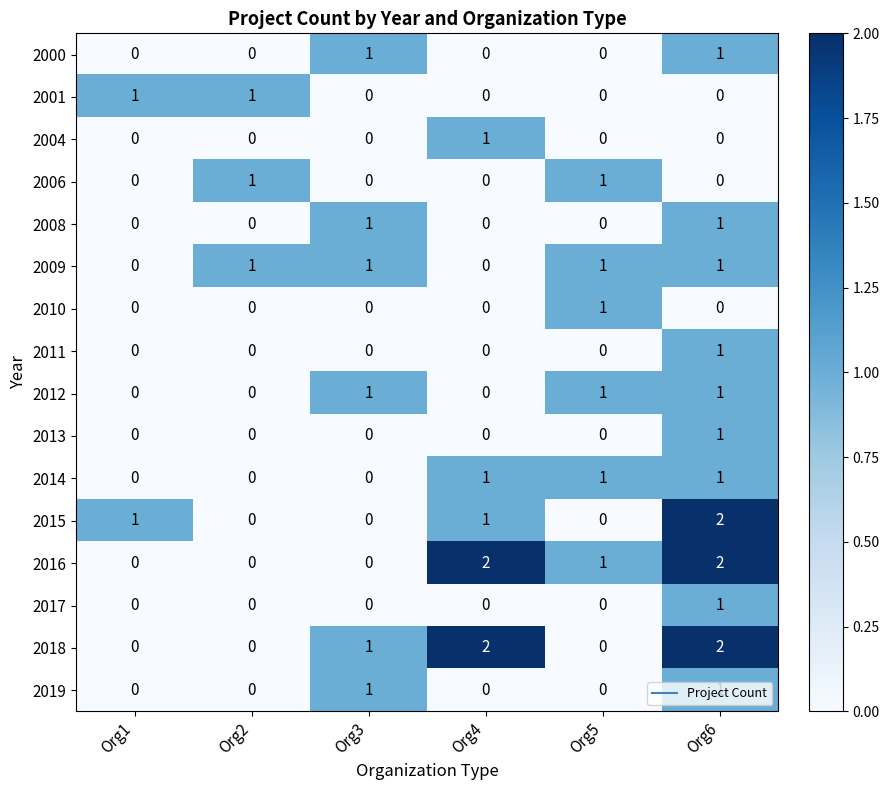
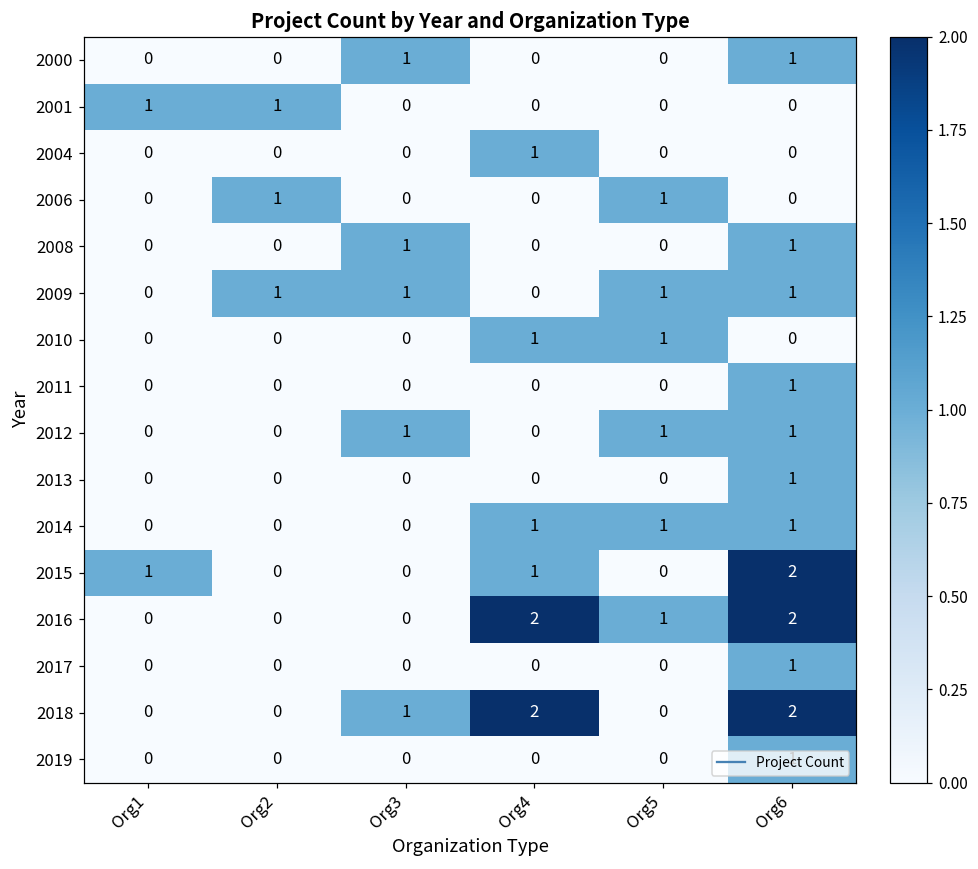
2010, Org4: 0 -> 1
2019, Org3: 1 -> 0
